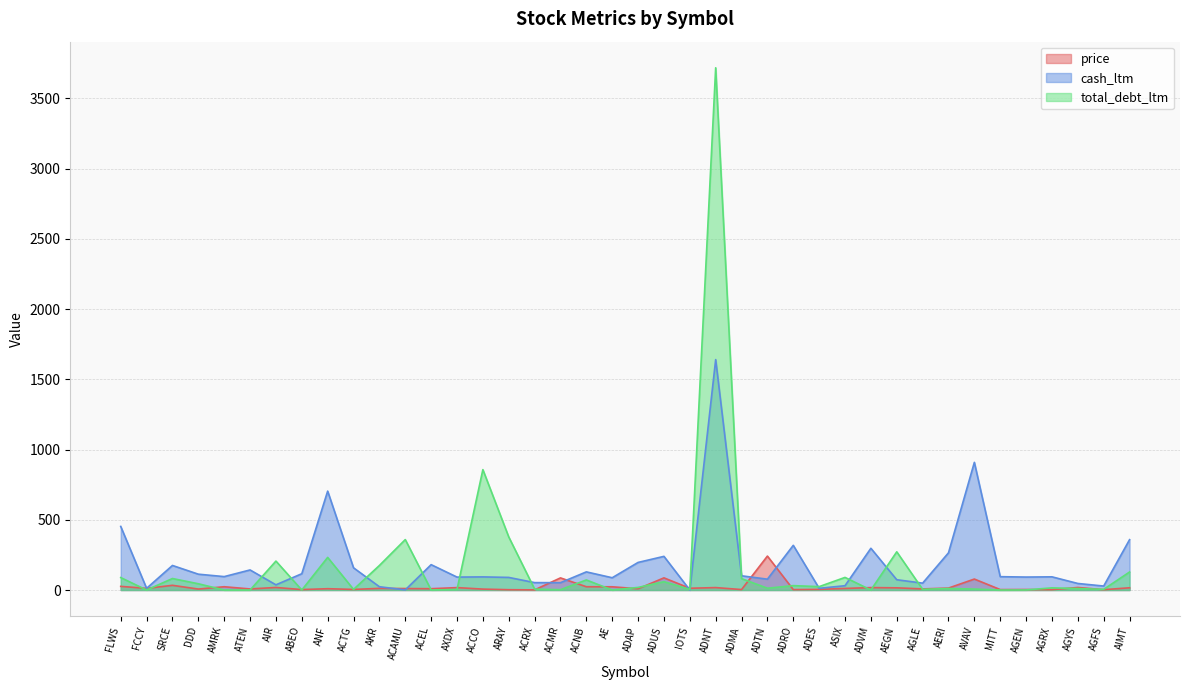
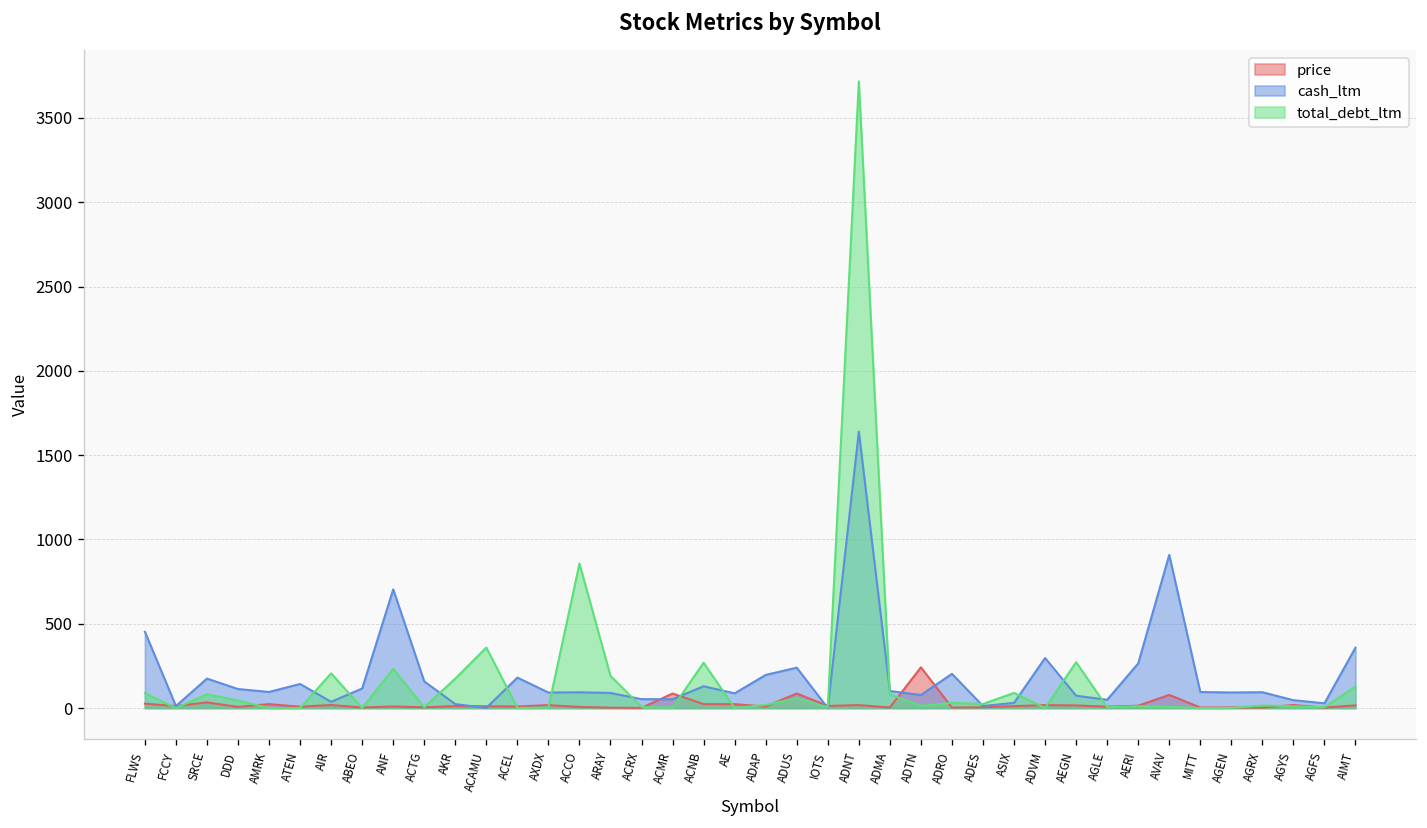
total_debt_ltm, ARAY: 380 -> 190
total_debt_ltm, ACNB: 70 -> 270
cash_ltm, ADRO: 320 -> 200
